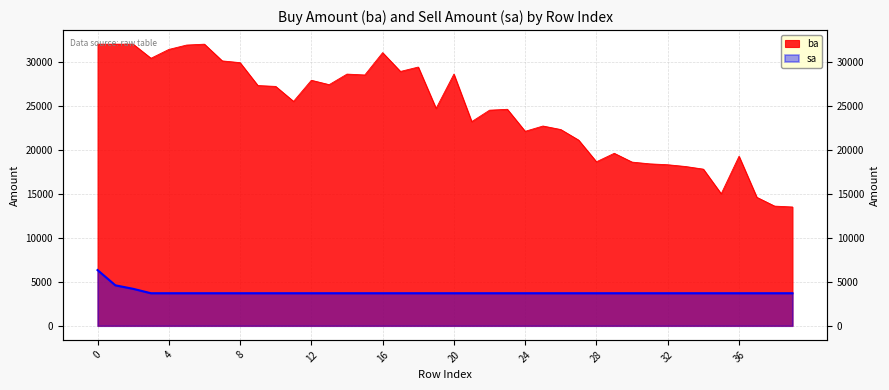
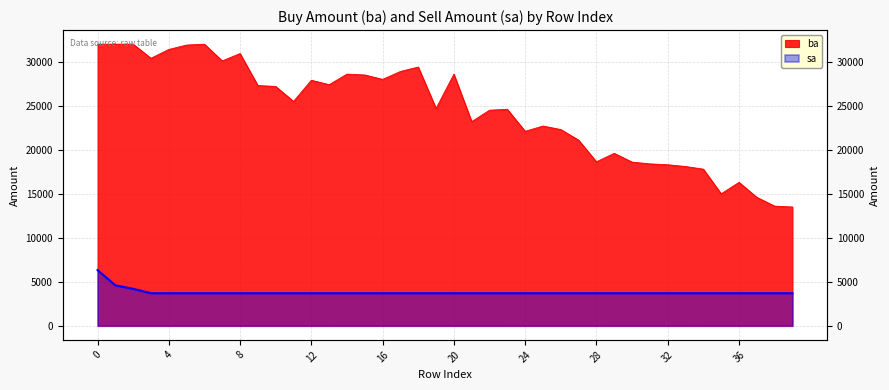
ba, 8: 30000 -> 31000
ba, 16: 31000 -> 28000
ba, 36: 19000 -> 16000
